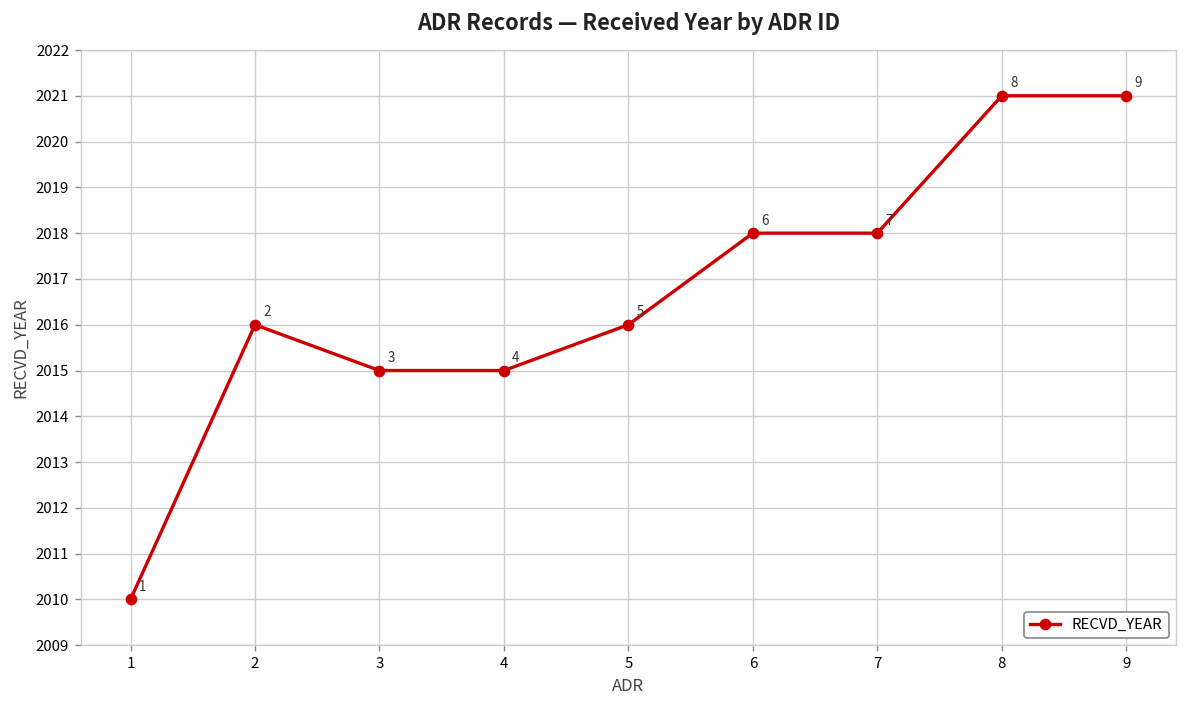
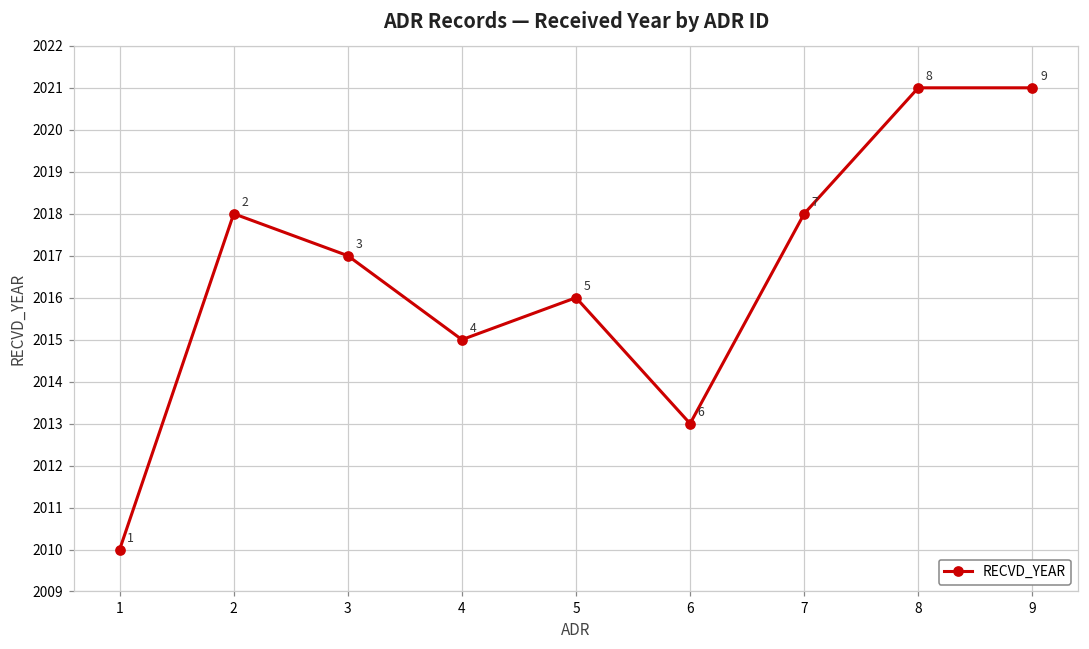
2: 2016 -> 2018
3: 2015 -> 2017
6: 2018 -> 2013
